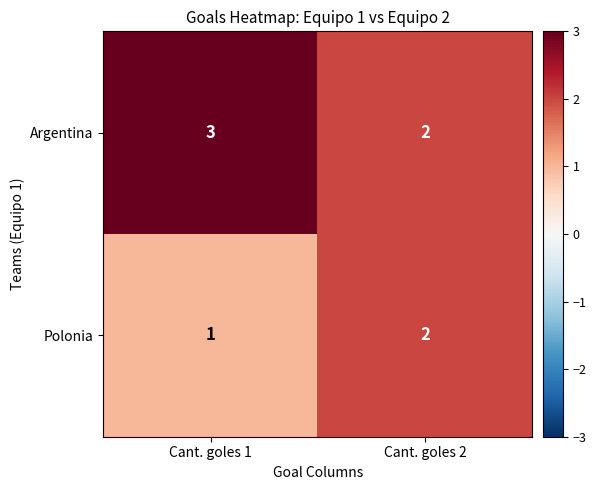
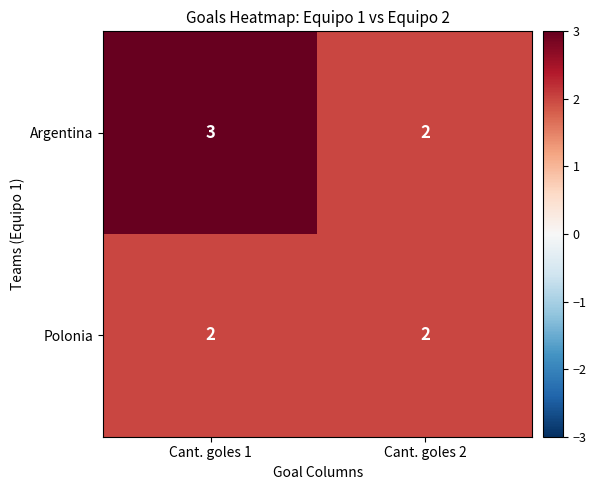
Polonia, Cant. goles 1: 1 -> 2
